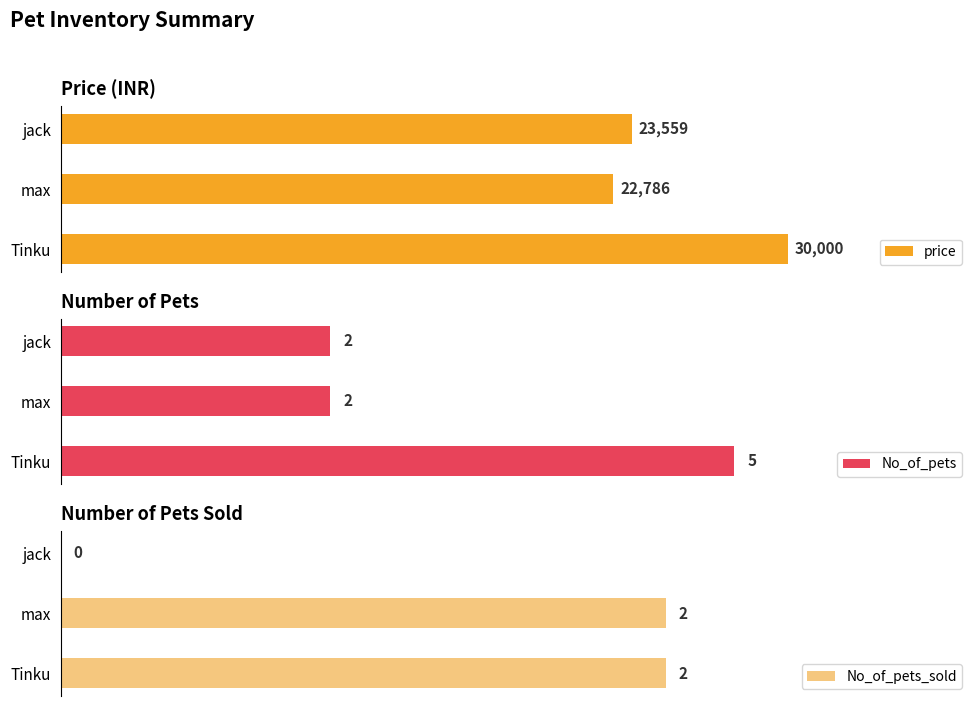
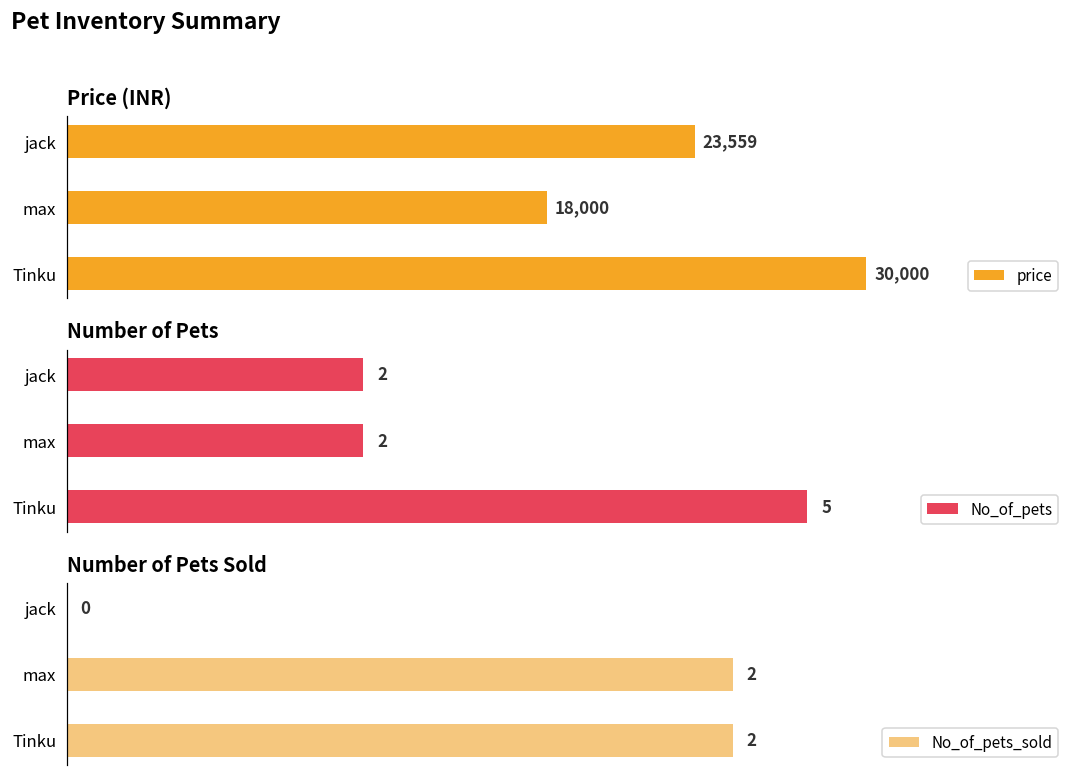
Price (INR), max: 22,786 -> 18,000
